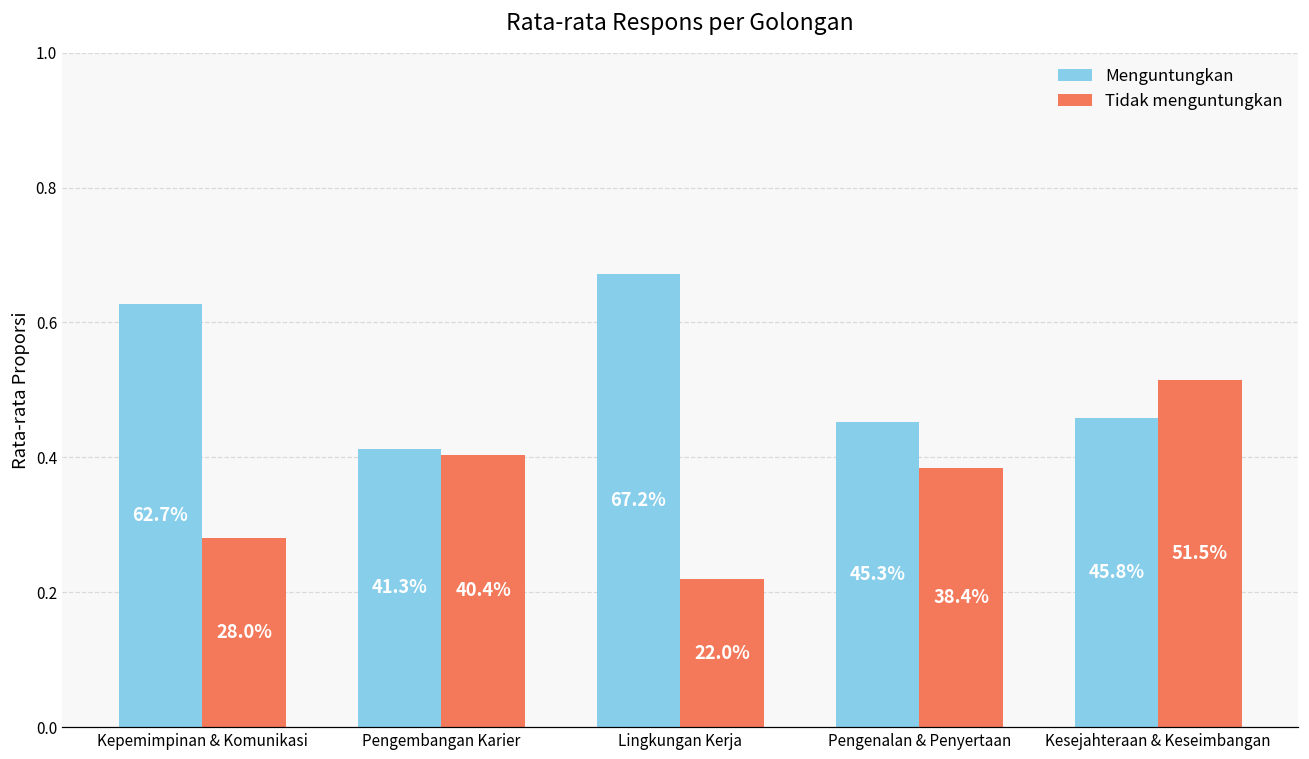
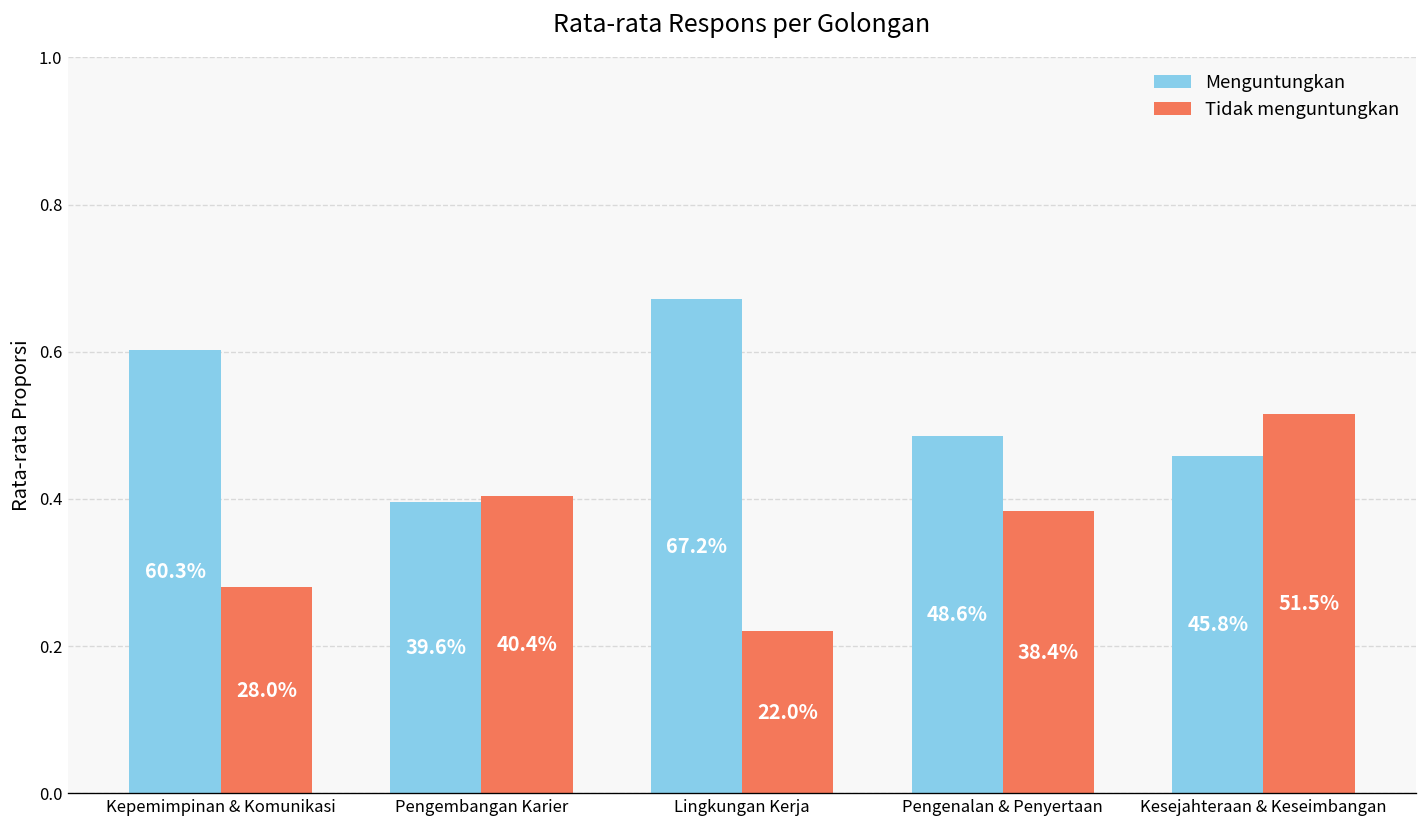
Menguntungkan, Kepemimpinan & Komunikasi: 62.7% -> 60.3%
Menguntungkan, Pengembangan Karier: 41.3% -> 39.6%
Menguntungkan, Pengenalan & Penyertaan: 45.3% -> 48.6%
